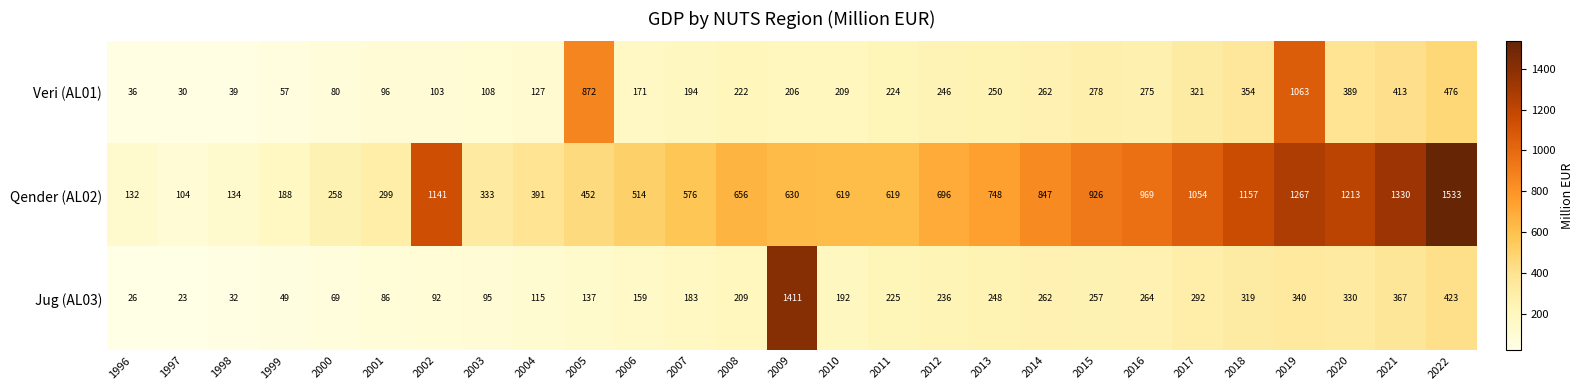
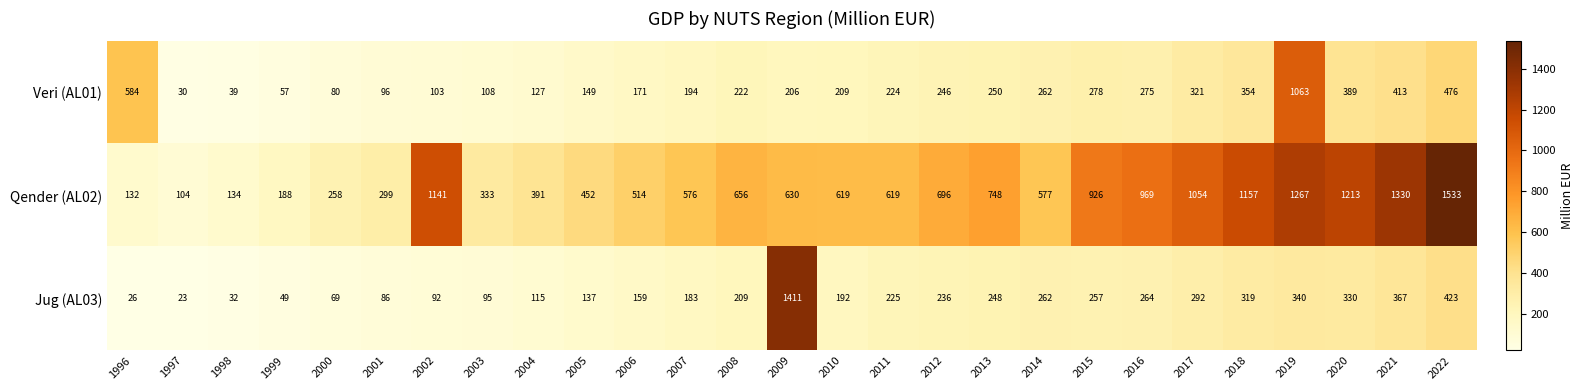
Veri (AL01), 1996: 36 -> 584
Veri (AL01), 2005: 872 -> 149
Qender (AL02), 2014: 847 -> 577
